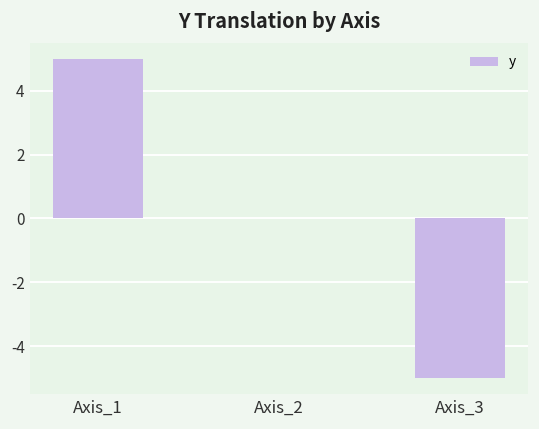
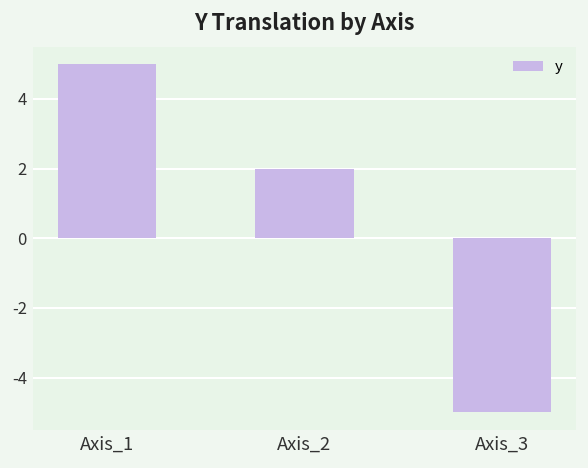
Axis_2: 0 -> 2
